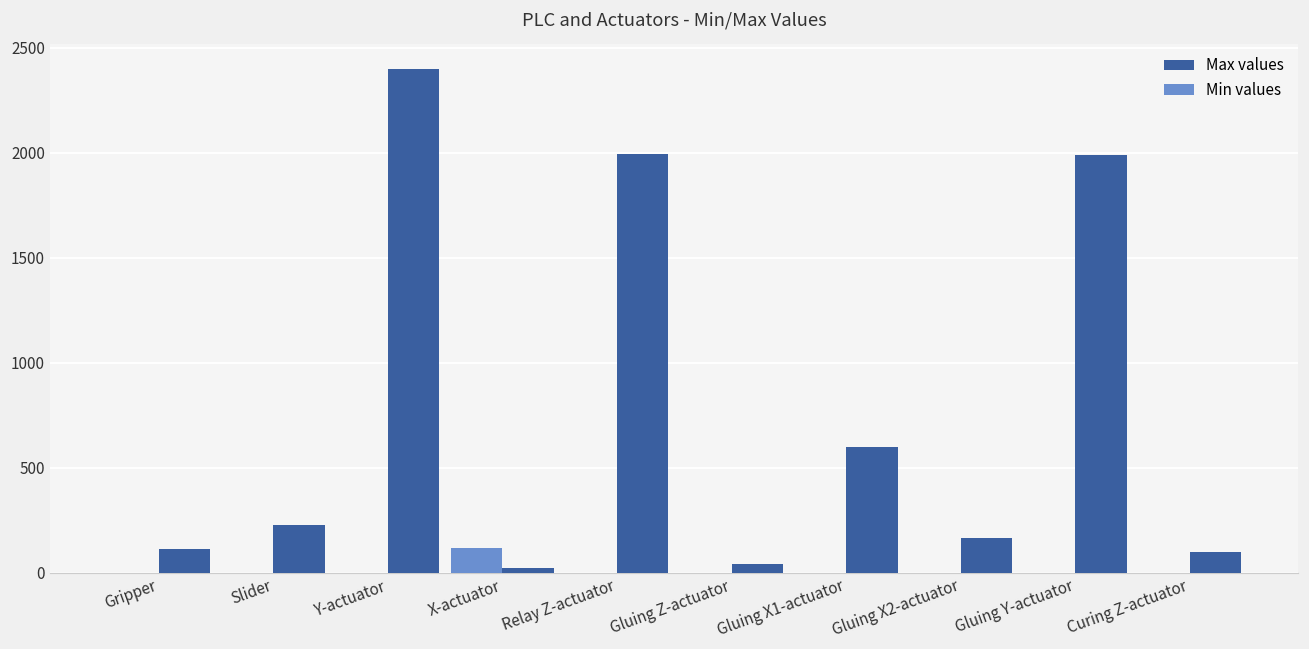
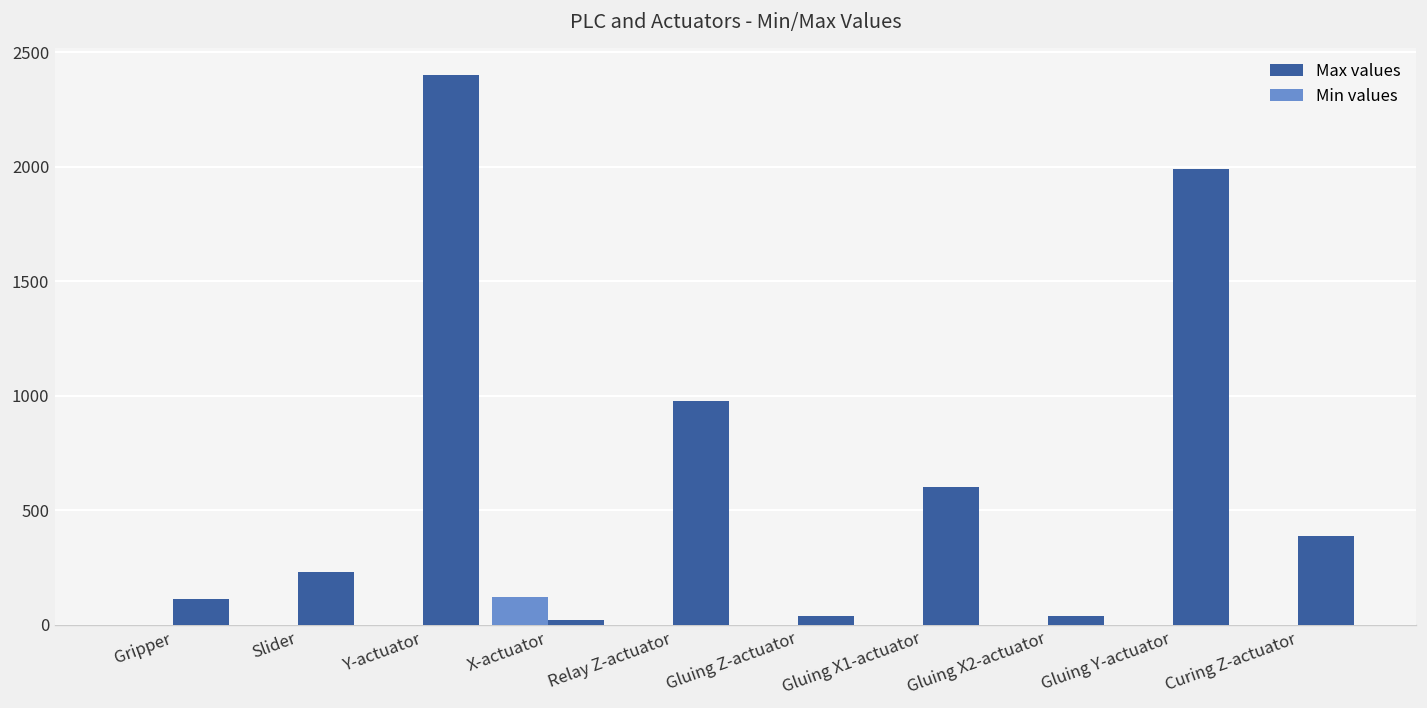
Max values, Relay Z-actuator: 1990 -> 980
Max values, Gluing X2-actuator: 160 -> 40
Max values, Curing Z-actuator: 100 -> 390
